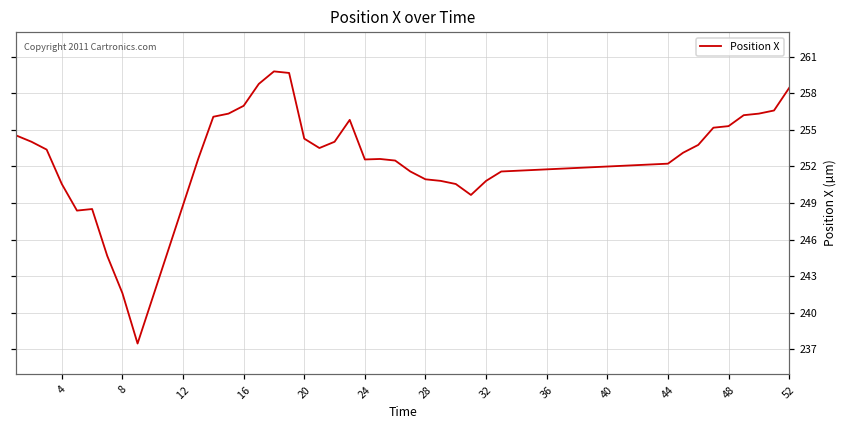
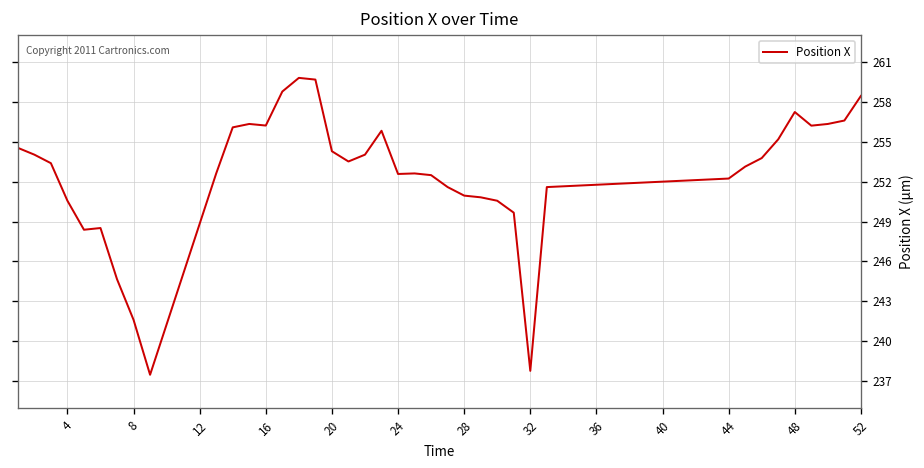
16: 257.0 -> 256.2
32: 250.8 -> 237.8
48: 255.3 -> 257.2
